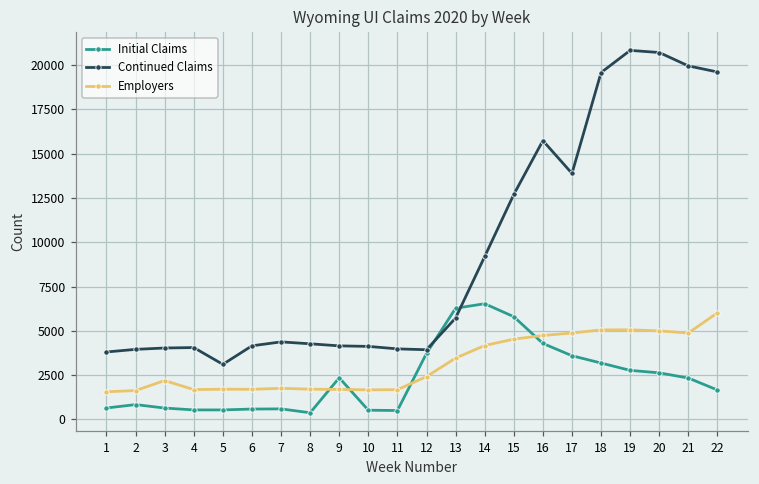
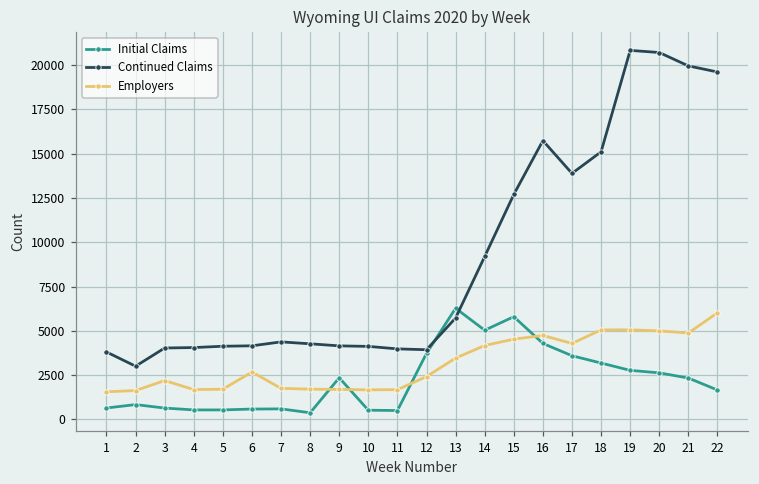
Continued Claims, 2: 4000 -> 3000
Continued Claims, 5: 3100 -> 4100
Employers, 6: 1700 -> 2700
Initial Claims, 14: 6500 -> 5000
Employers, 17: 4900 -> 4300
Continued Claims, 18: 19600 -> 15100
